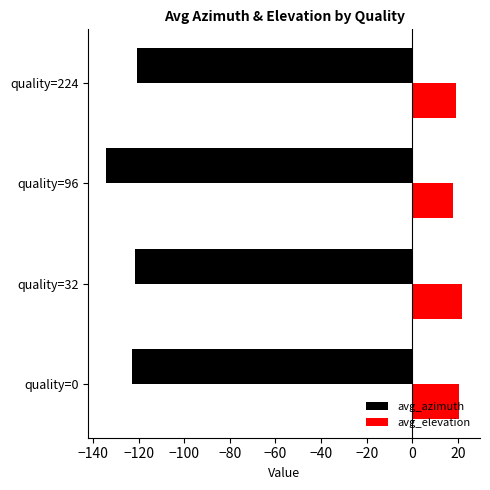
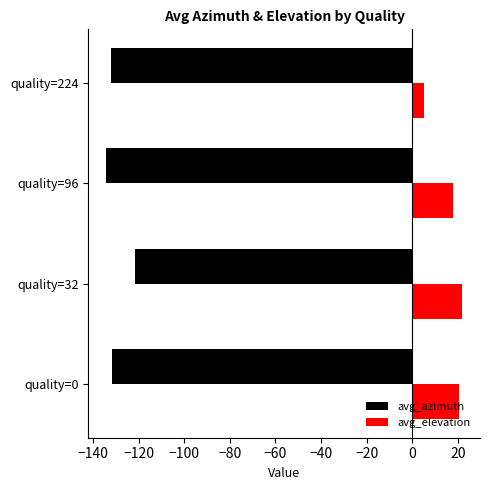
avg_azimuth, quality=224: -121 -> -132
avg_elevation, quality=224: 19 -> 5
avg_azimuth, quality=0: -123 -> -131
